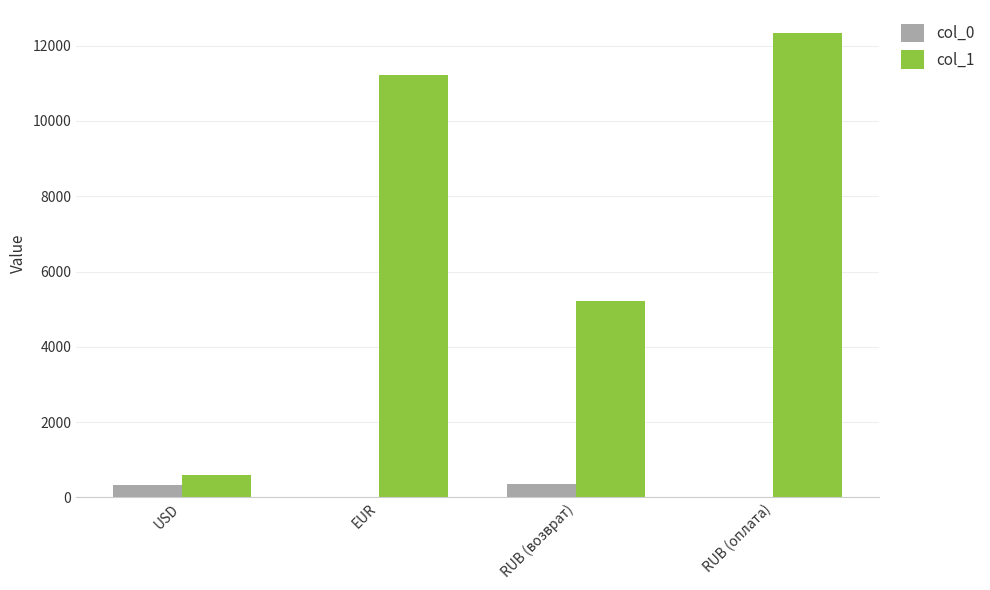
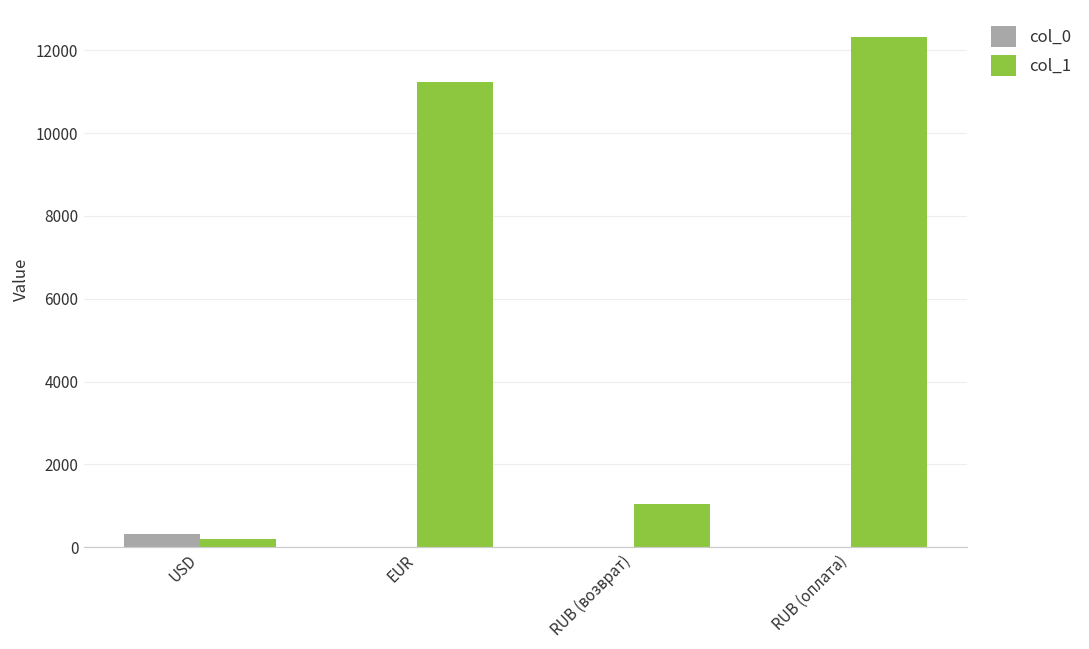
col_1, USD: 600 -> 200
col_0, RUB (возврат): 400 -> 0
col_1, RUB (возврат): 5200 -> 1100
